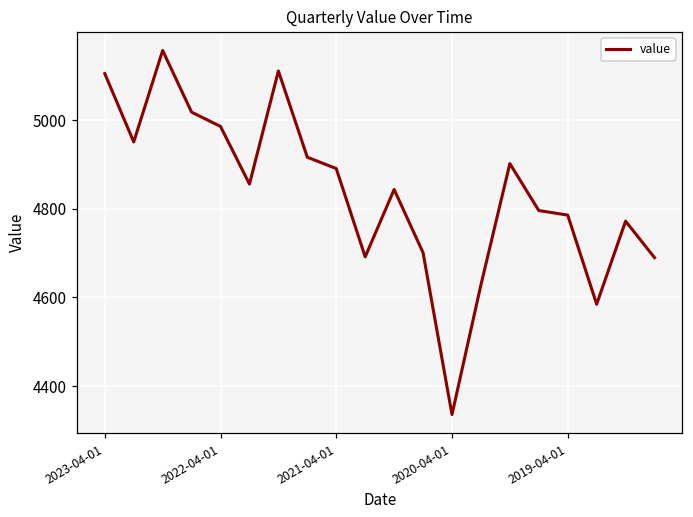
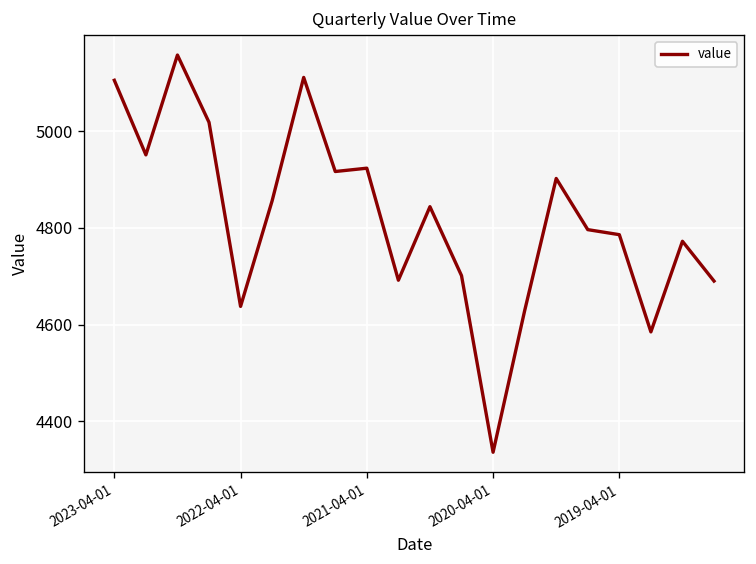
2022-04-01: 4990 -> 4640
2021-04-01: 4890 -> 4920
